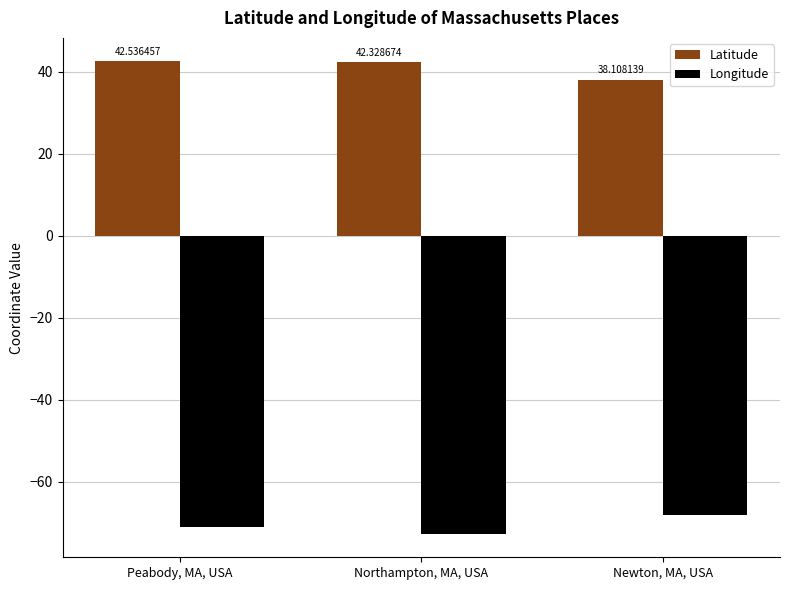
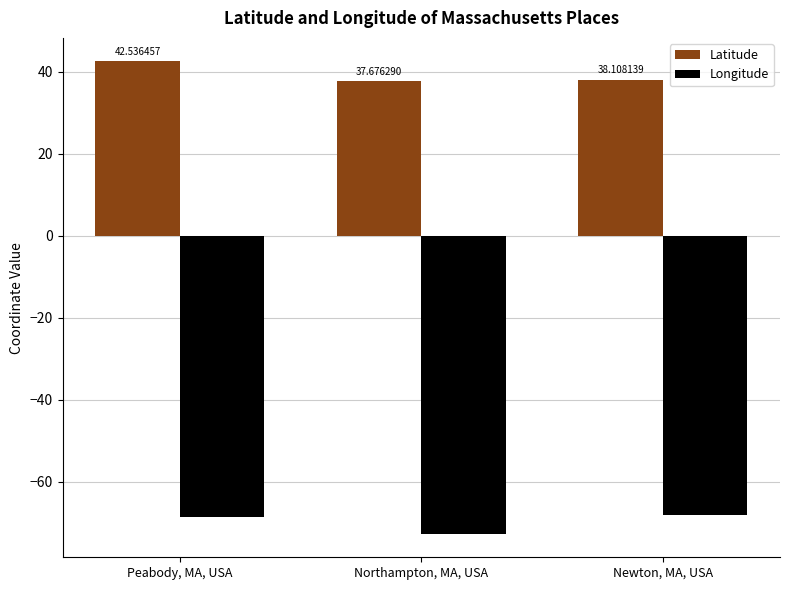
Longitude, Peabody, MA, USA: -71 -> -69
Latitude, Northampton, MA, USA: 42.328674 -> 37.676290
